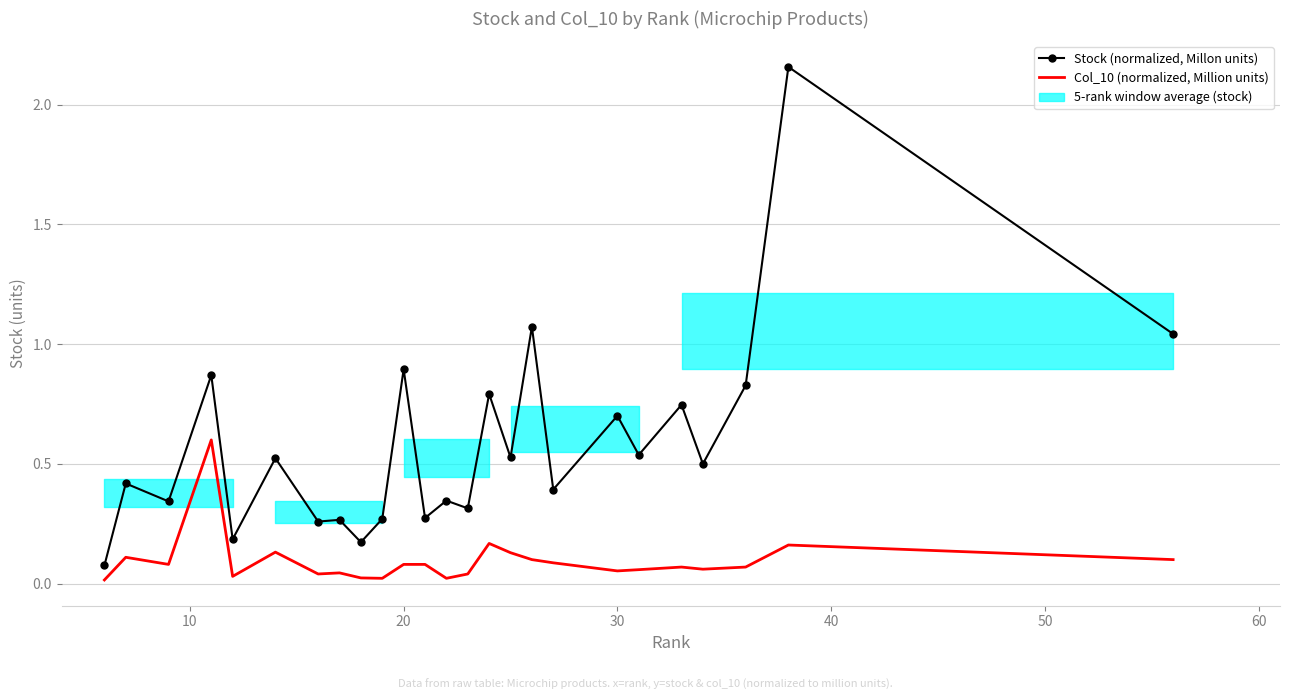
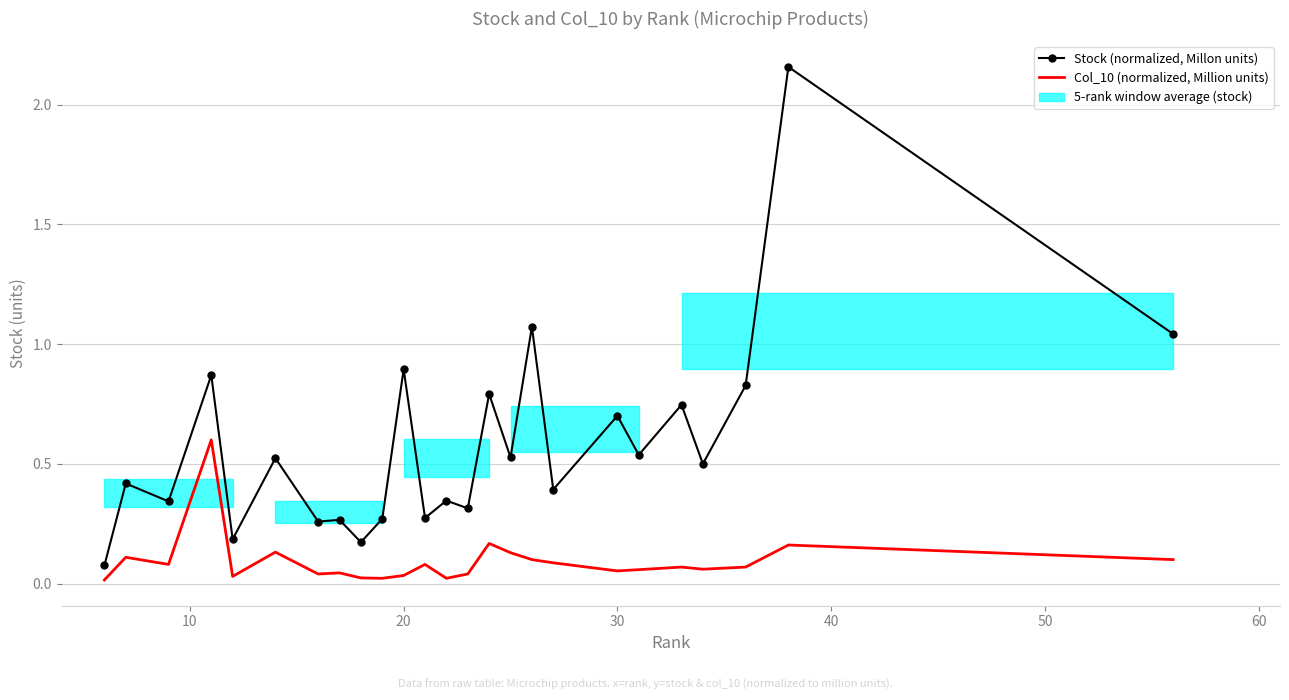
Col_10 (normalized, Million units), 20: 0.08 -> 0.03
